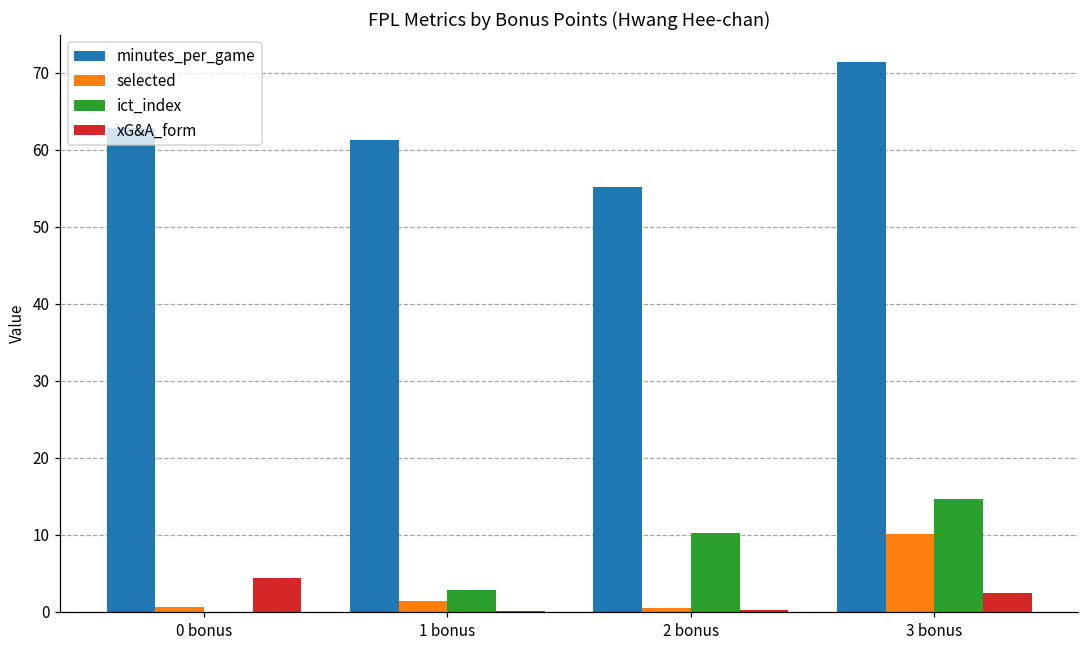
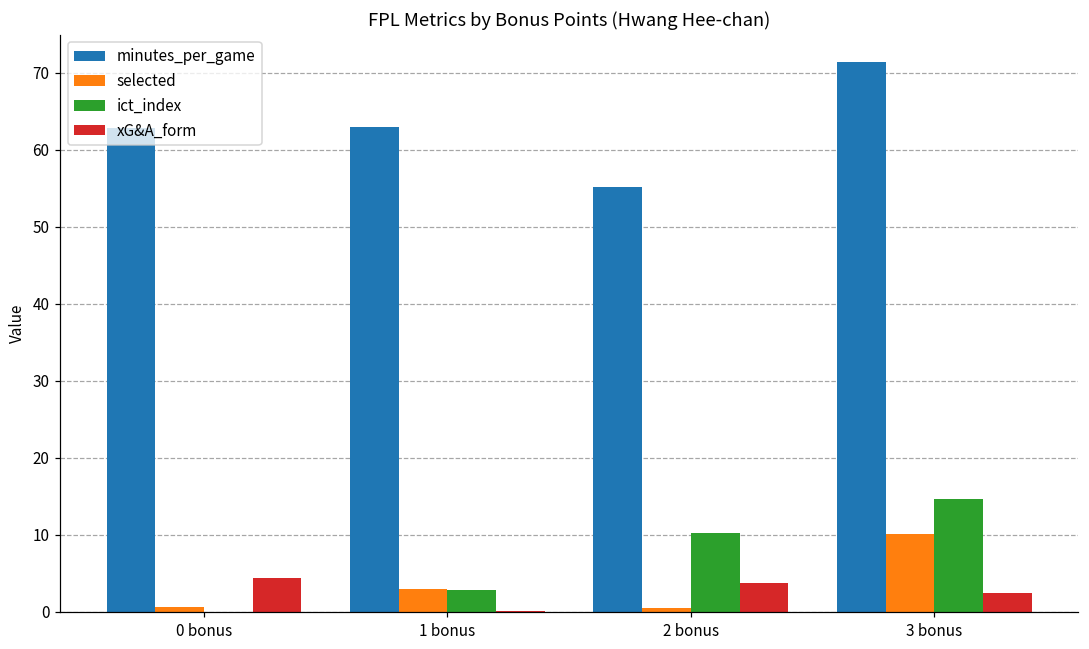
minutes_per_game, 1 bonus: 61 -> 63
selected, 1 bonus: 1 -> 3
xG&A_form, 2 bonus: 0 -> 4
